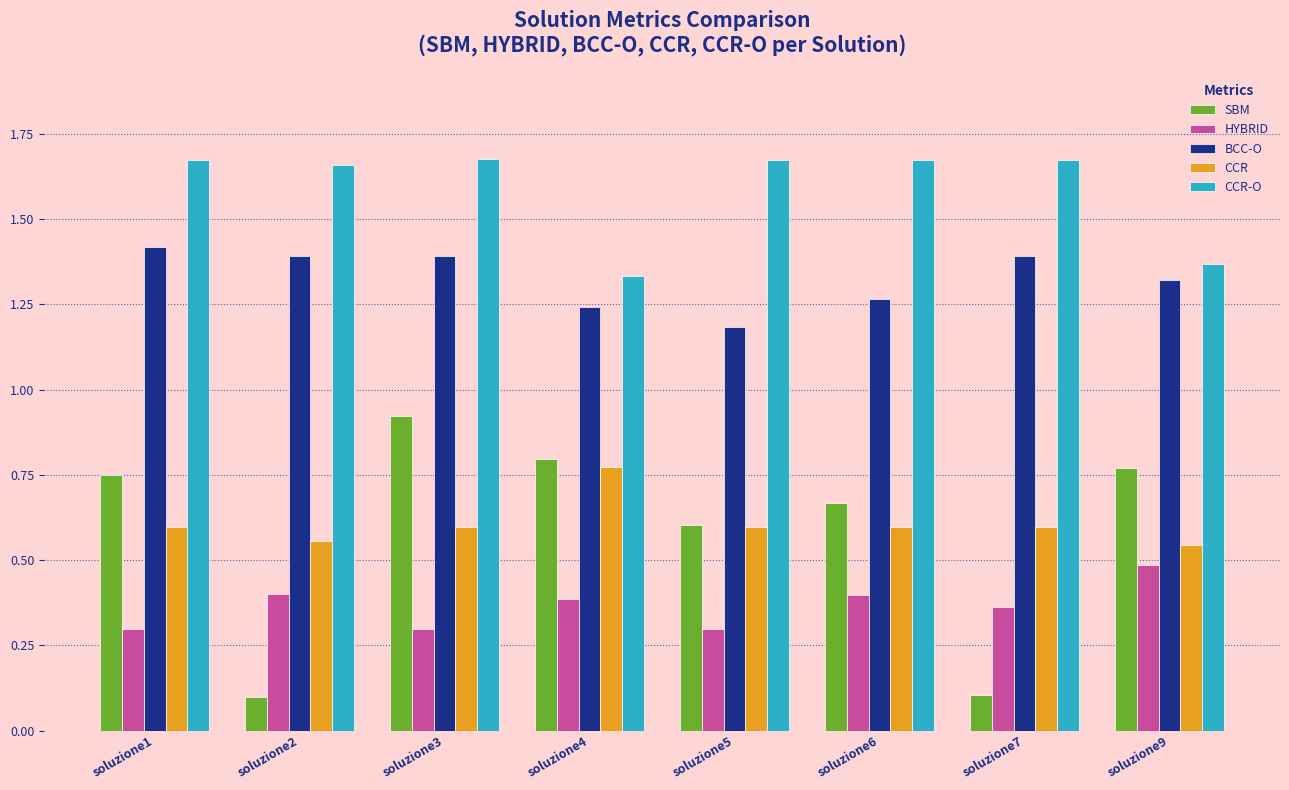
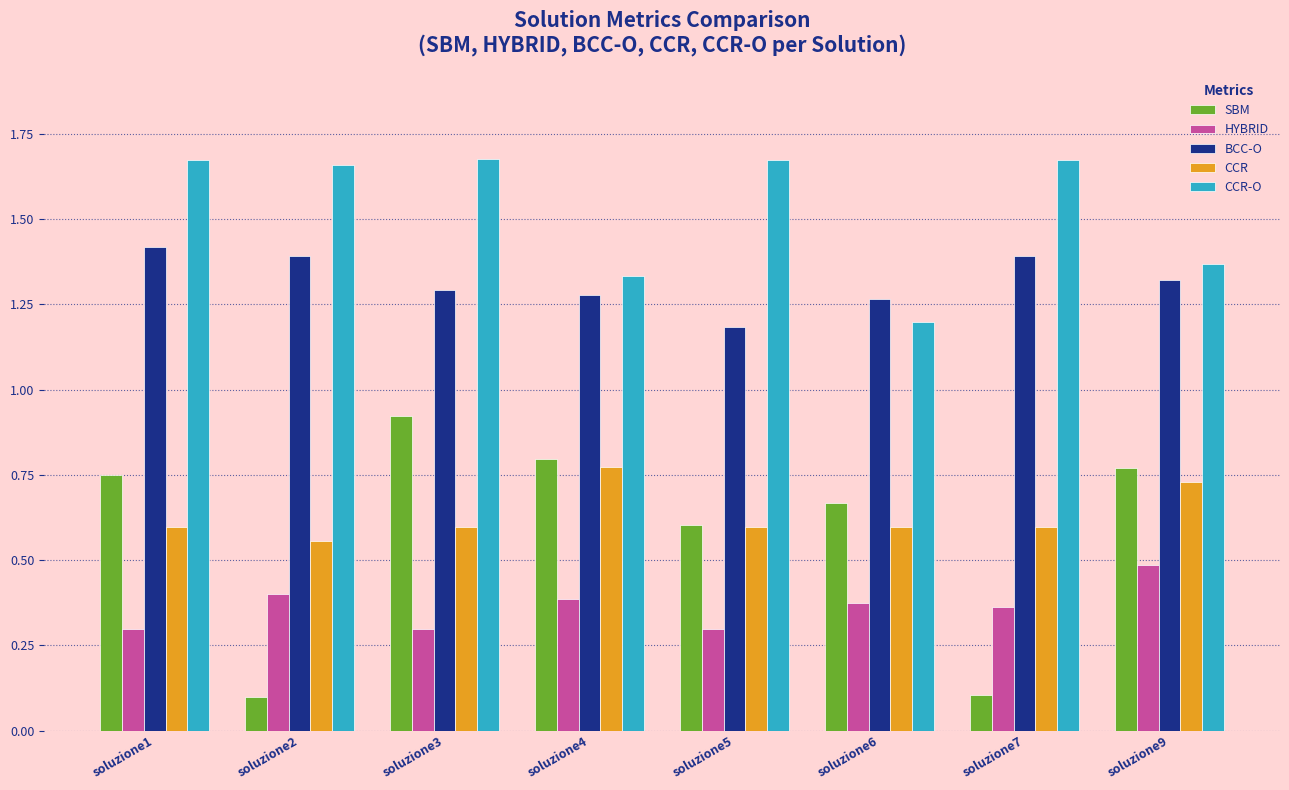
BCC-O, soluzione3: 1.39 -> 1.29
BCC-O, soluzione4: 1.24 -> 1.28
HYBRID, soluzione6: 0.40 -> 0.37
CCR-O, soluzione6: 1.67 -> 1.20
CCR, soluzione9: 0.54 -> 0.73
